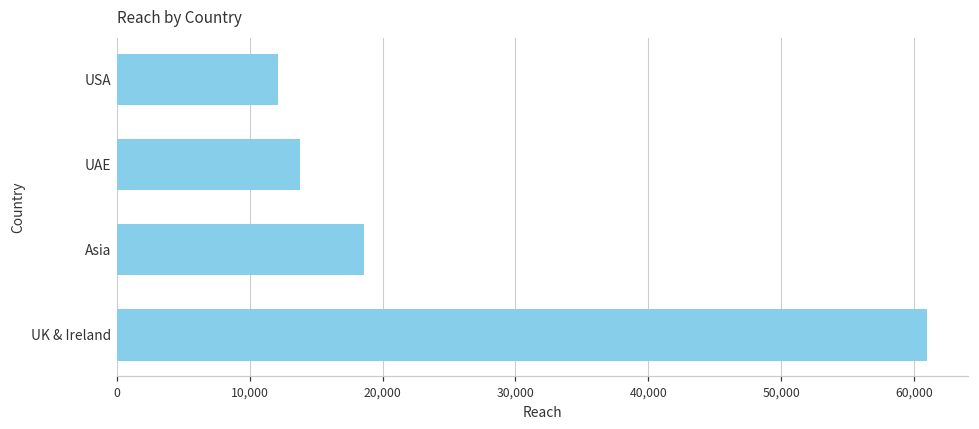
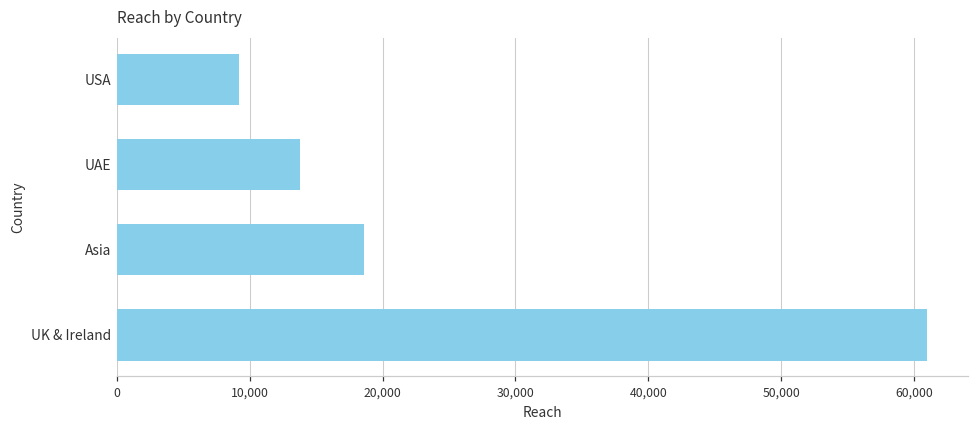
USA: 12,200 -> 9,200
